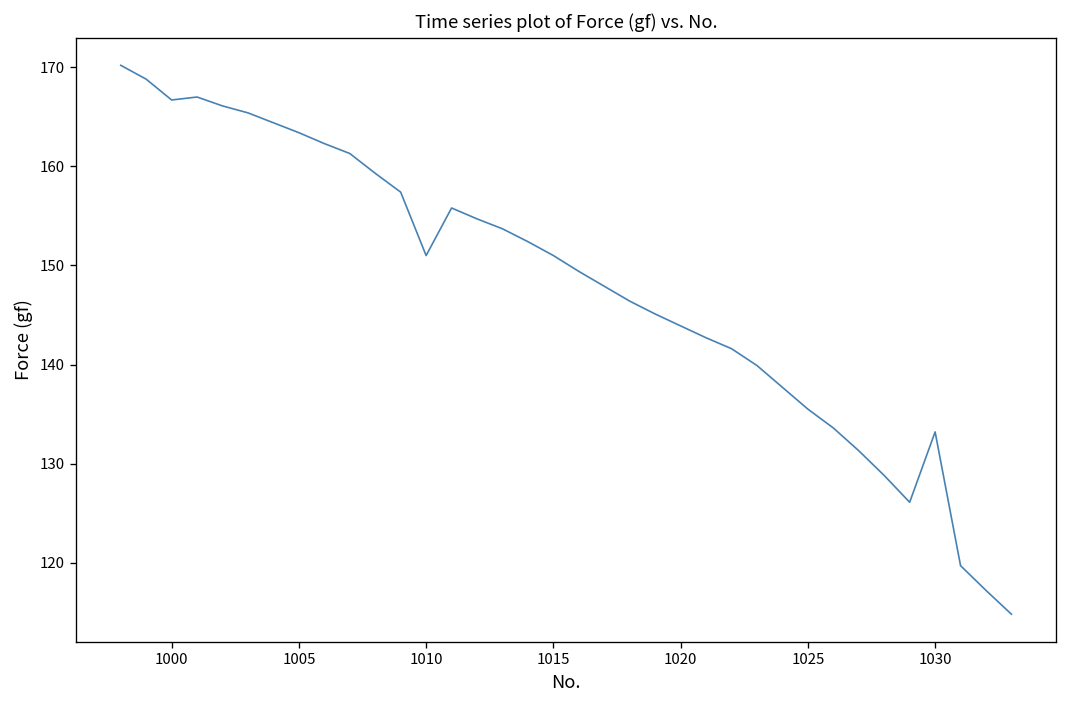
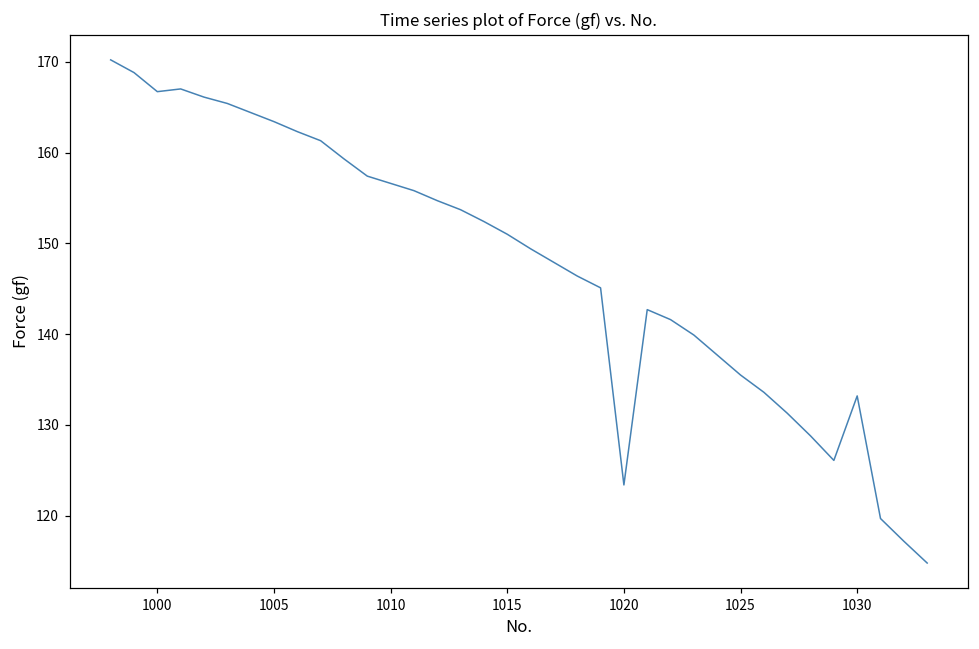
1010: 151 -> 157
1020: 144 -> 123
